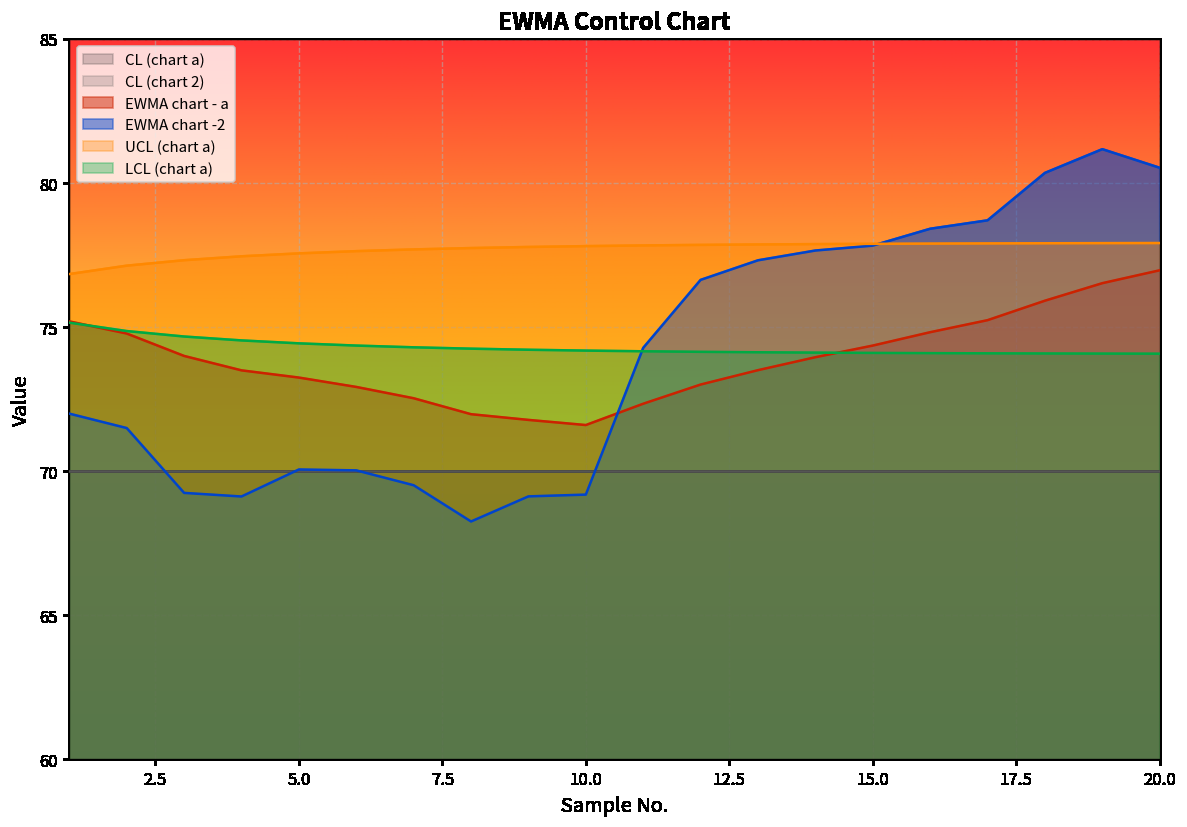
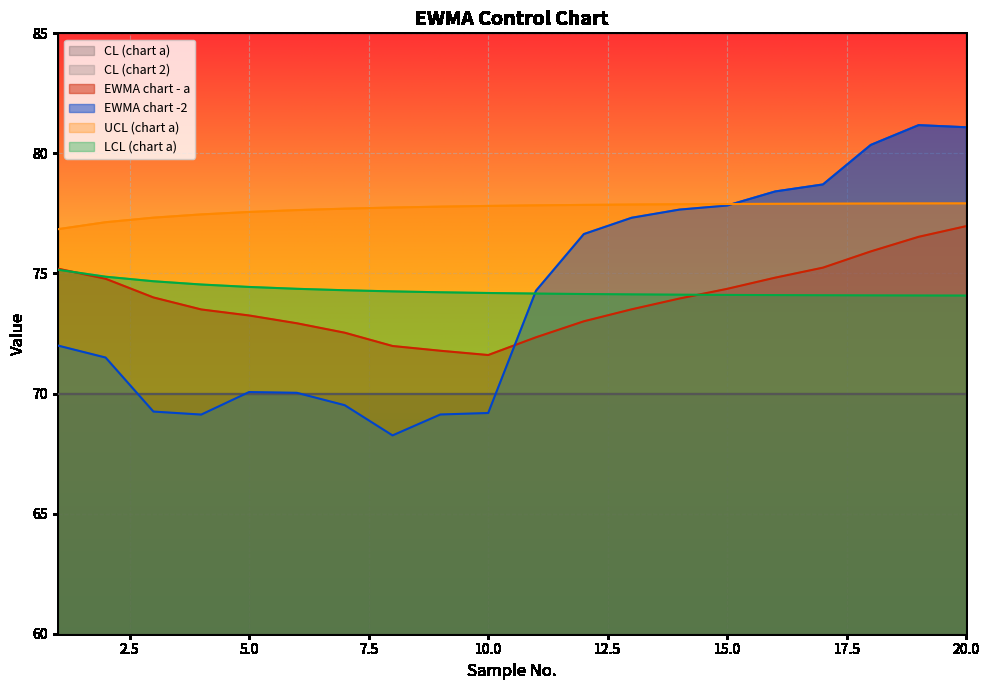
EWMA chart -2, 20.0: 80.5 -> 81.1
